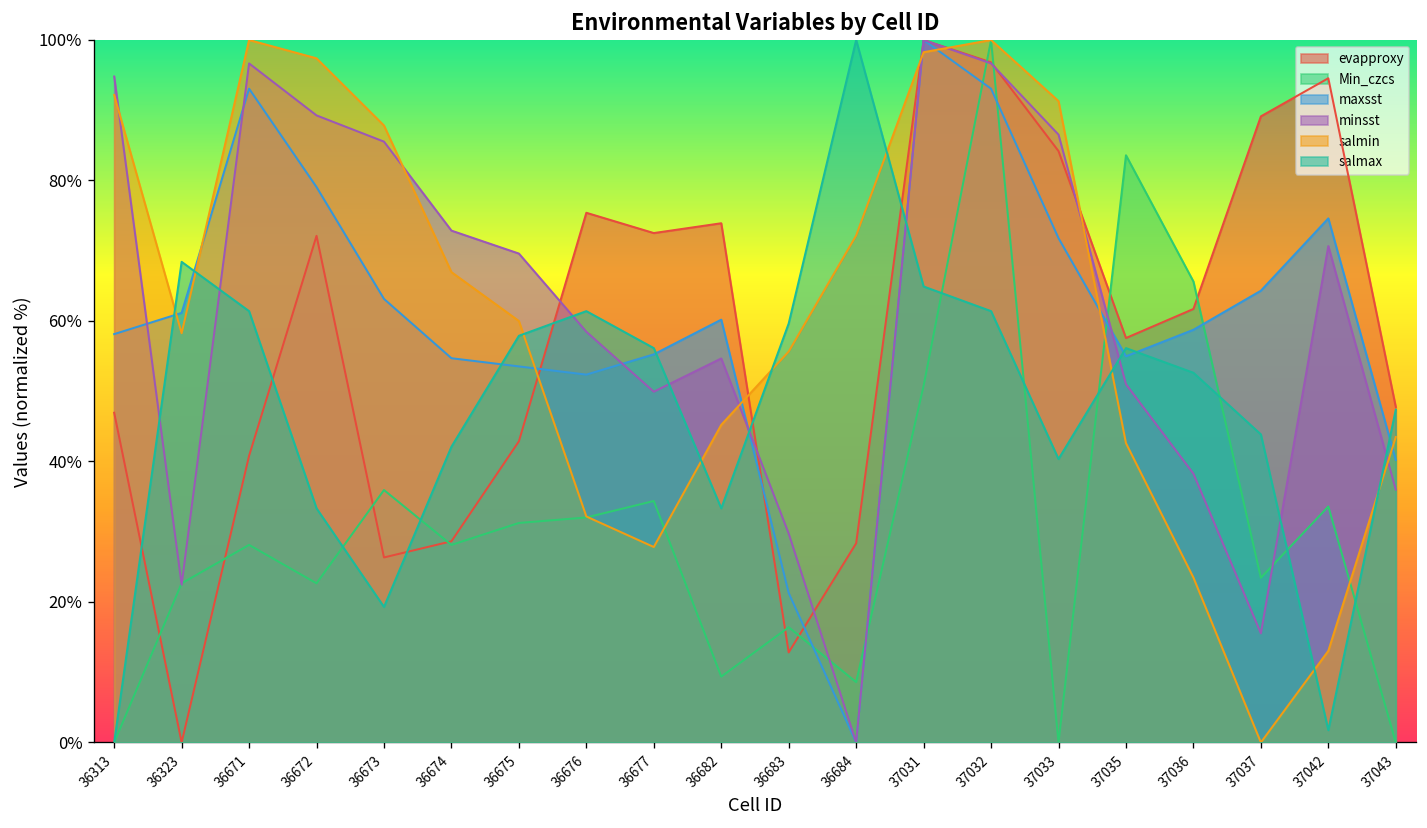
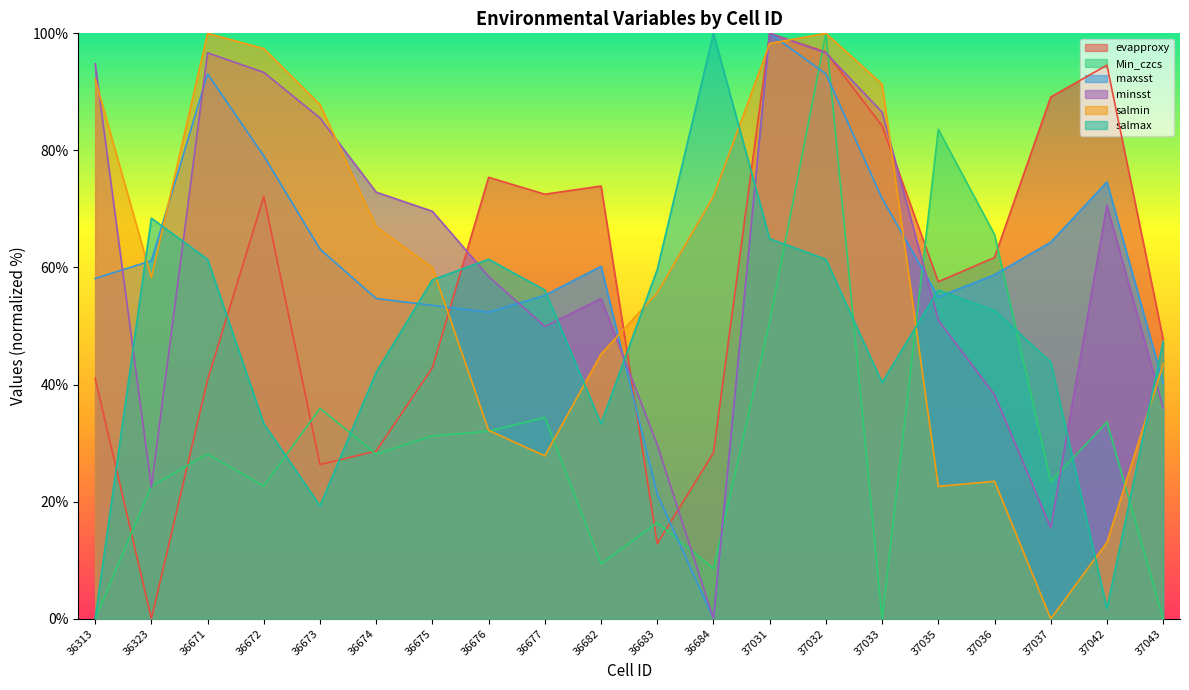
evapproxy, 36313: 47% -> 41%
minsst, 36672: 89% -> 93%
salmin, 37035: 43% -> 23%
